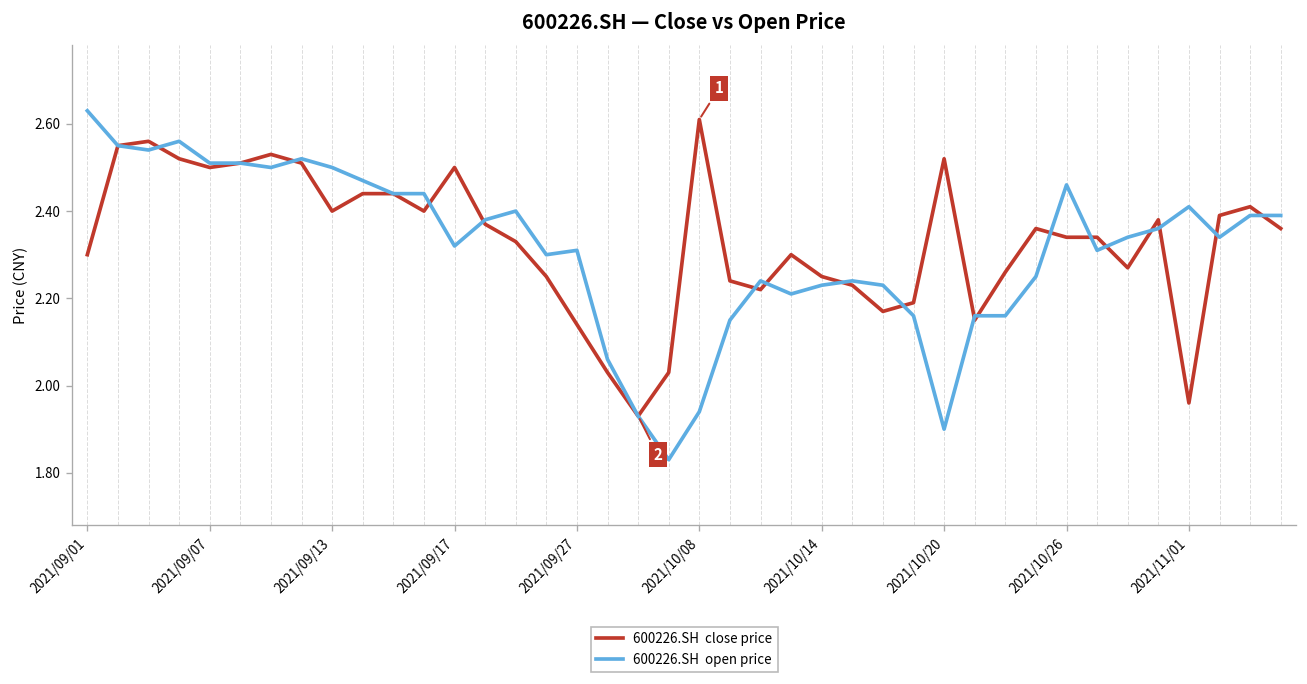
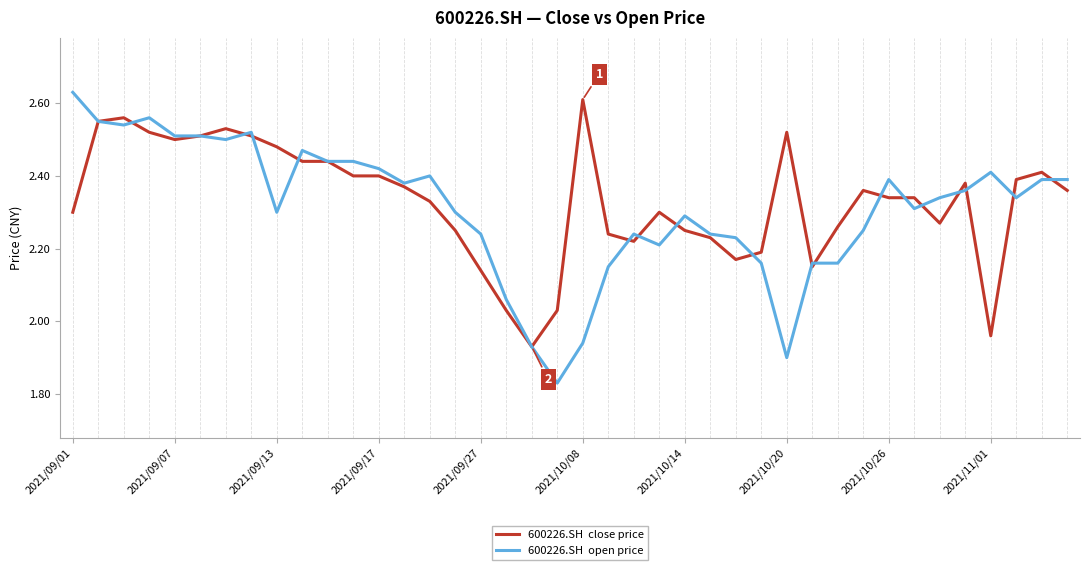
600226.SH close price, 2021/09/13: 2.40 -> 2.48
600226.SH open price, 2021/09/13: 2.5 -> 2.3
600226.SH close price, 2021/09/17: 2.5 -> 2.4
600226.SH open price, 2021/09/17: 2.32 -> 2.42
600226.SH open price, 2021/09/27: 2.31 -> 2.24
600226.SH open price, 2021/10/14: 2.23 -> 2.29
600226.SH open price, 2021/10/26: 2.46 -> 2.39
